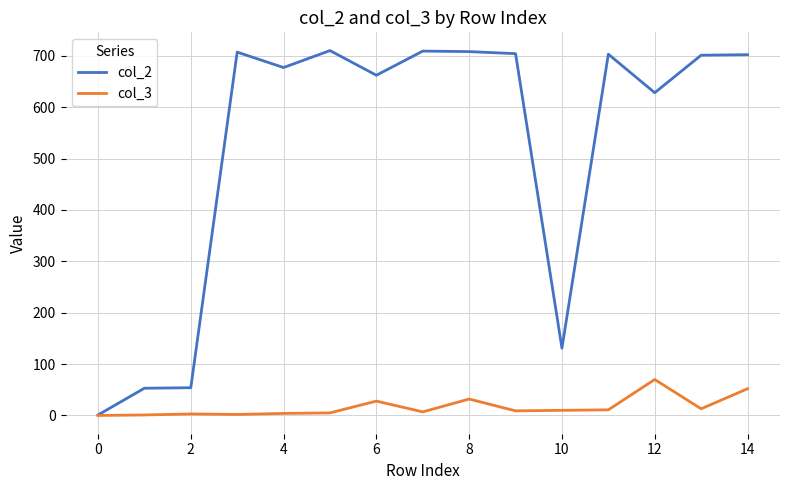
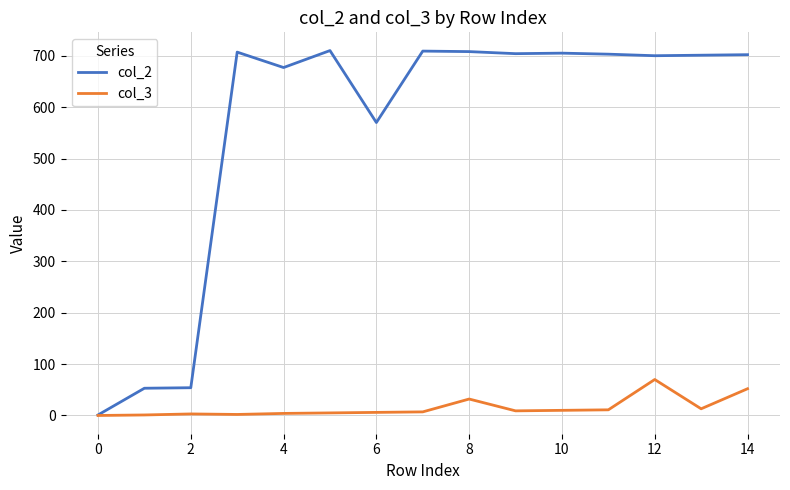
col_2, 6: 660 -> 570
col_3, 6: 30 -> 10
col_2, 10: 130 -> 710
col_2, 12: 630 -> 700
